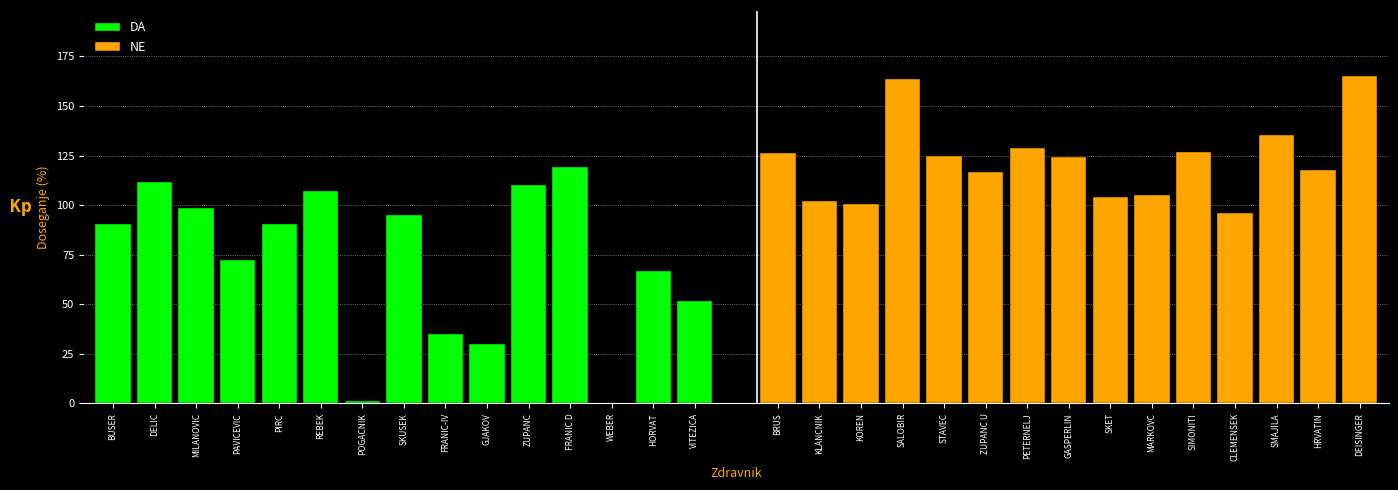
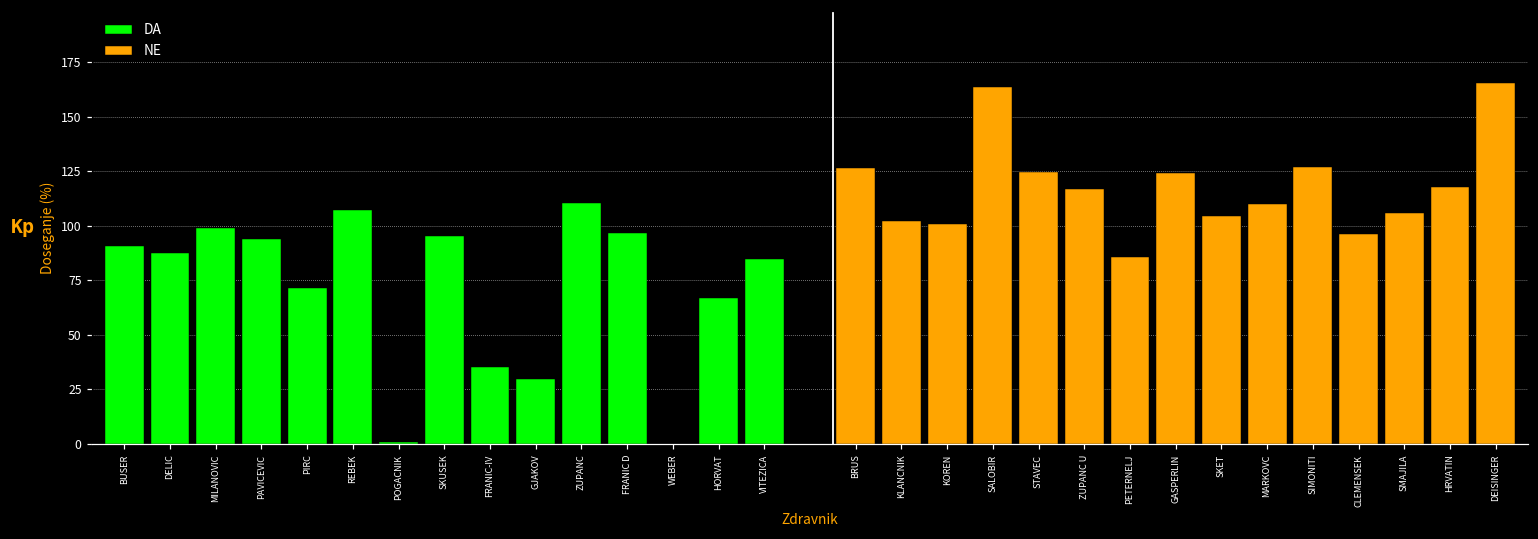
DA, DELIC: 112 -> 87
DA, PAVICEVIC: 72 -> 94
DA, PIRC: 91 -> 71
DA, FRANIC D: 119 -> 96
DA, VITEZICA: 52 -> 85
NE, PETERNELJ: 129 -> 85
NE, MARKOVC: 105 -> 110
NE, SMAJILA: 135 -> 106
